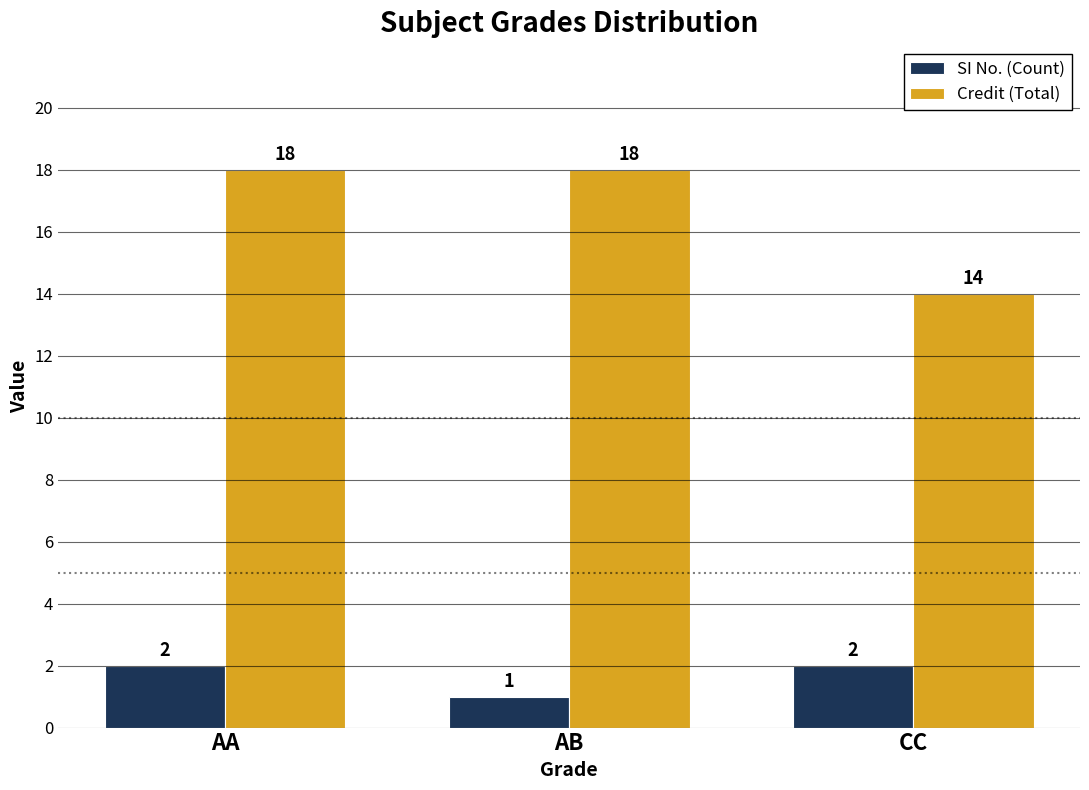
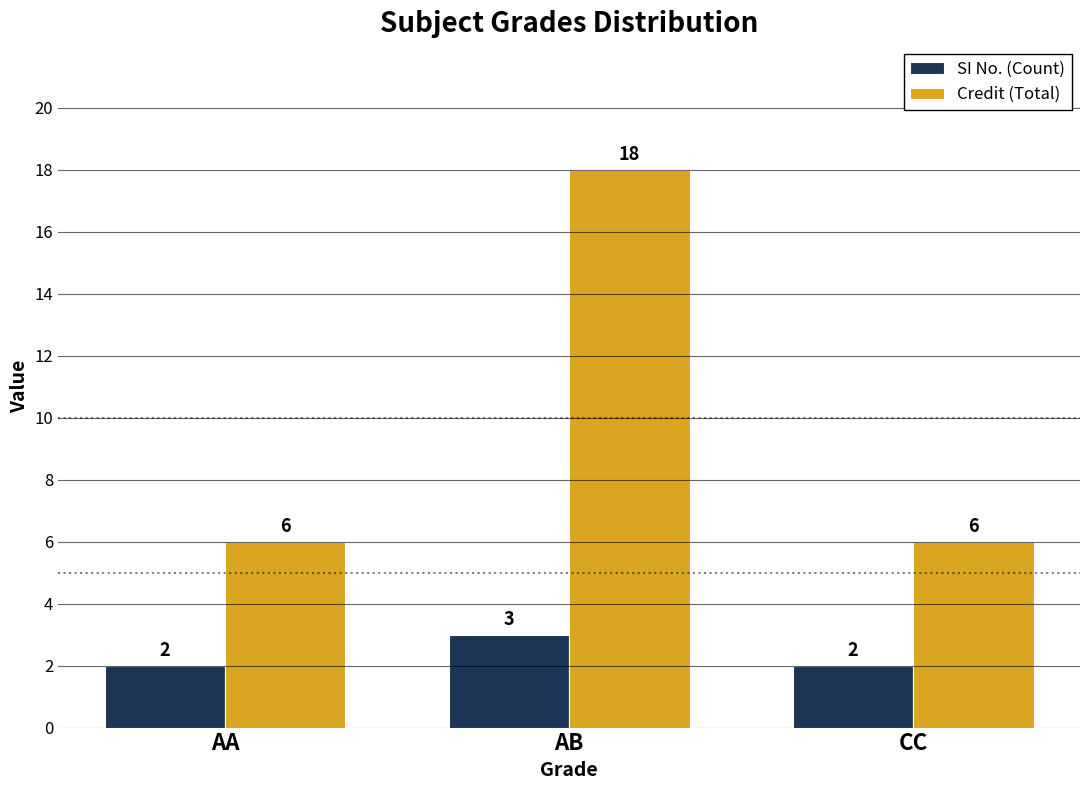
Credit (Total), AA: 18 -> 6
SI No. (Count), AB: 1 -> 3
Credit (Total), CC: 14 -> 6
